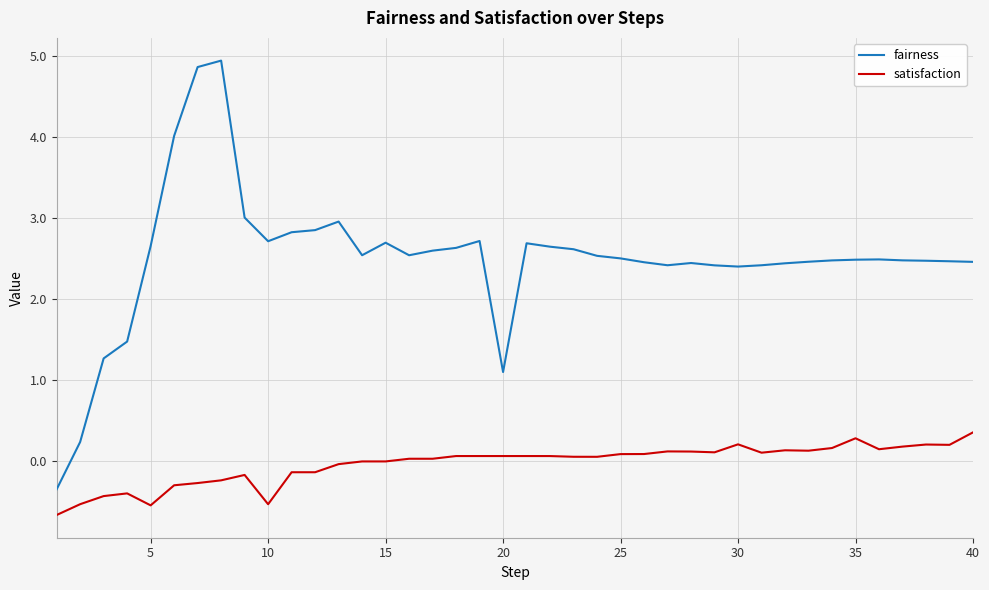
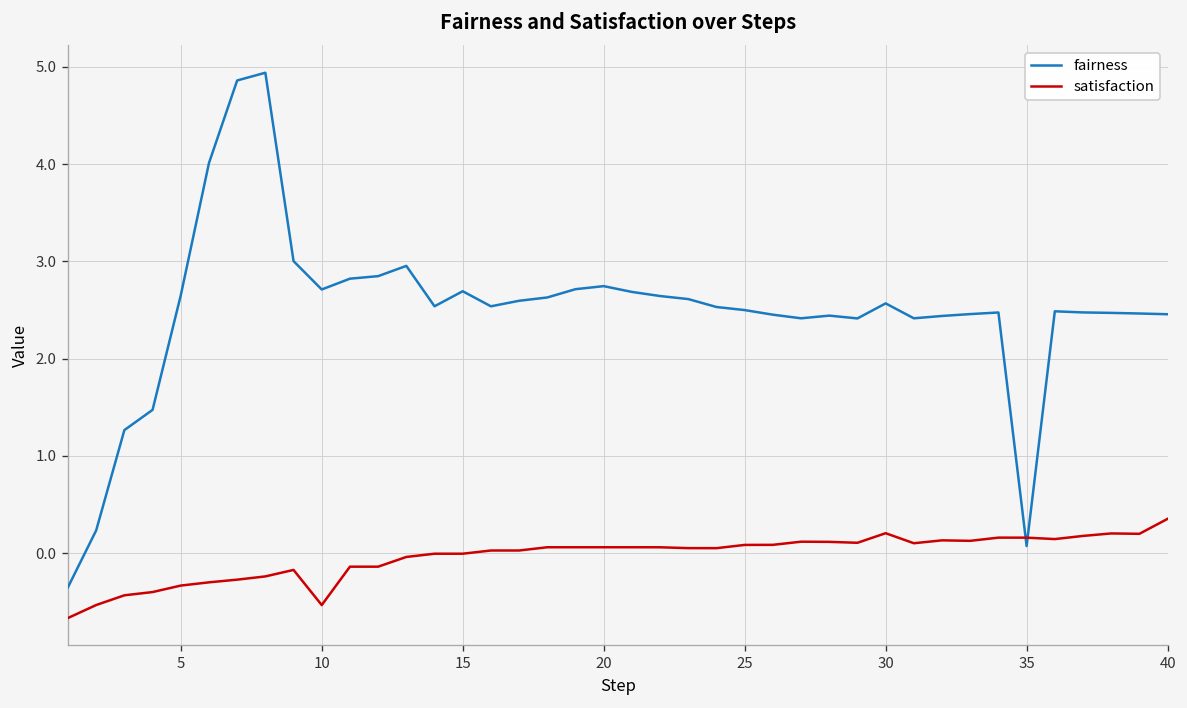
satisfaction, 5: -0.5 -> -0.3
fairness, 20: 1.1 -> 2.7
fairness, 30: 2.4 -> 2.6
fairness, 35: 2.5 -> 0.1
satisfaction, 35: 0.3 -> 0.2
